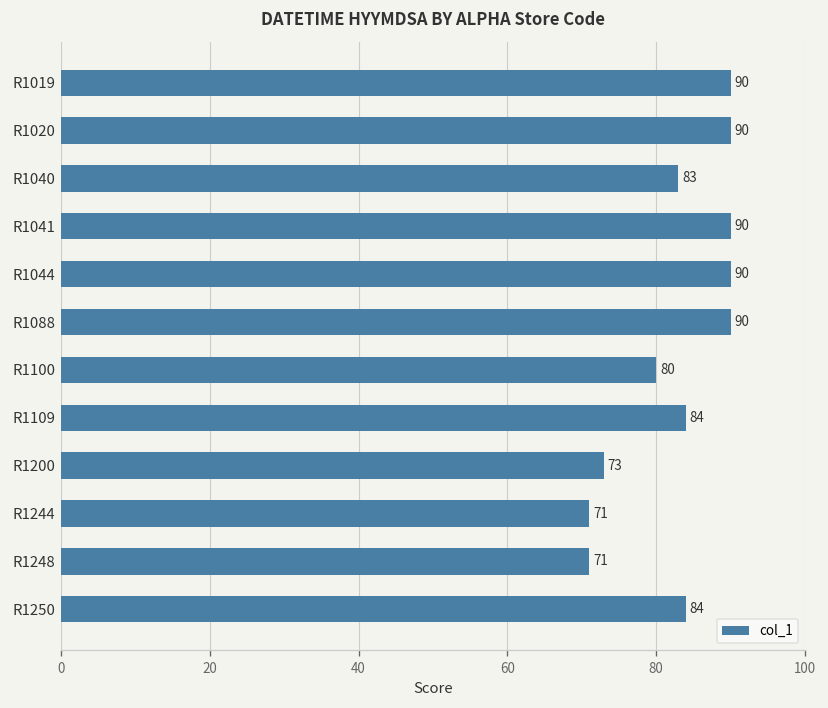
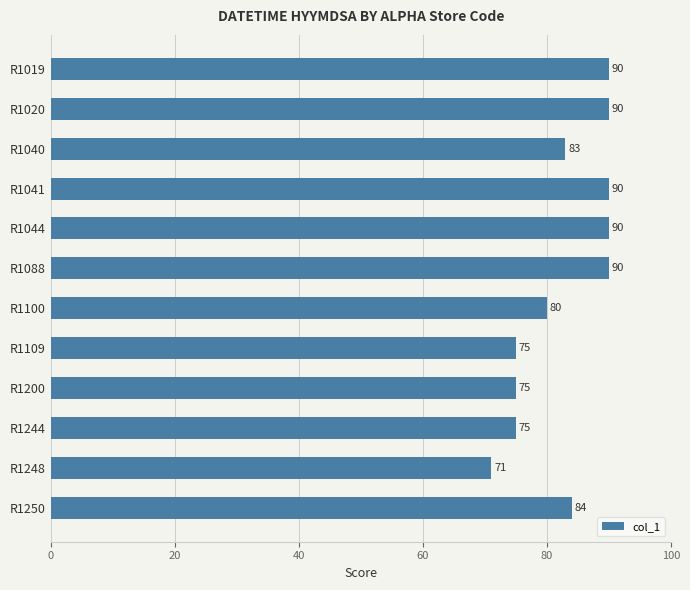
R1109: 84 -> 75
R1200: 73 -> 75
R1244: 71 -> 75
